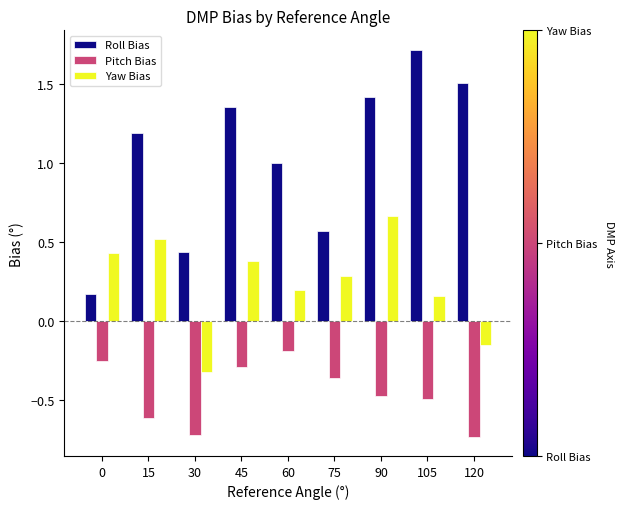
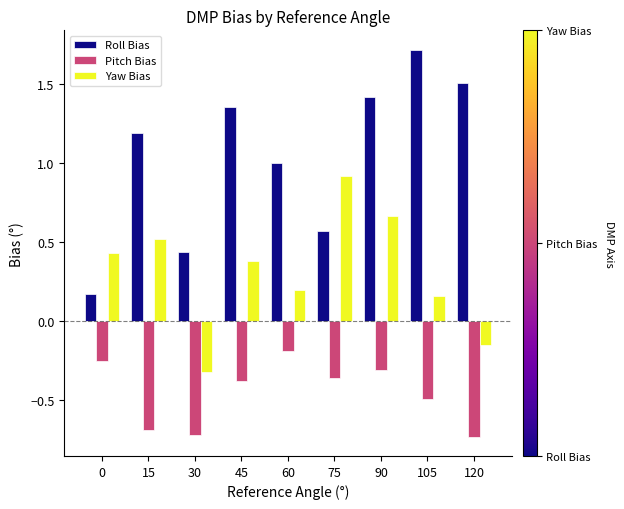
Pitch Bias, 15: -0.61 -> -0.69
Pitch Bias, 45: -0.29 -> -0.38
Yaw Bias, 75: 0.29 -> 0.92
Pitch Bias, 90: -0.47 -> -0.31
